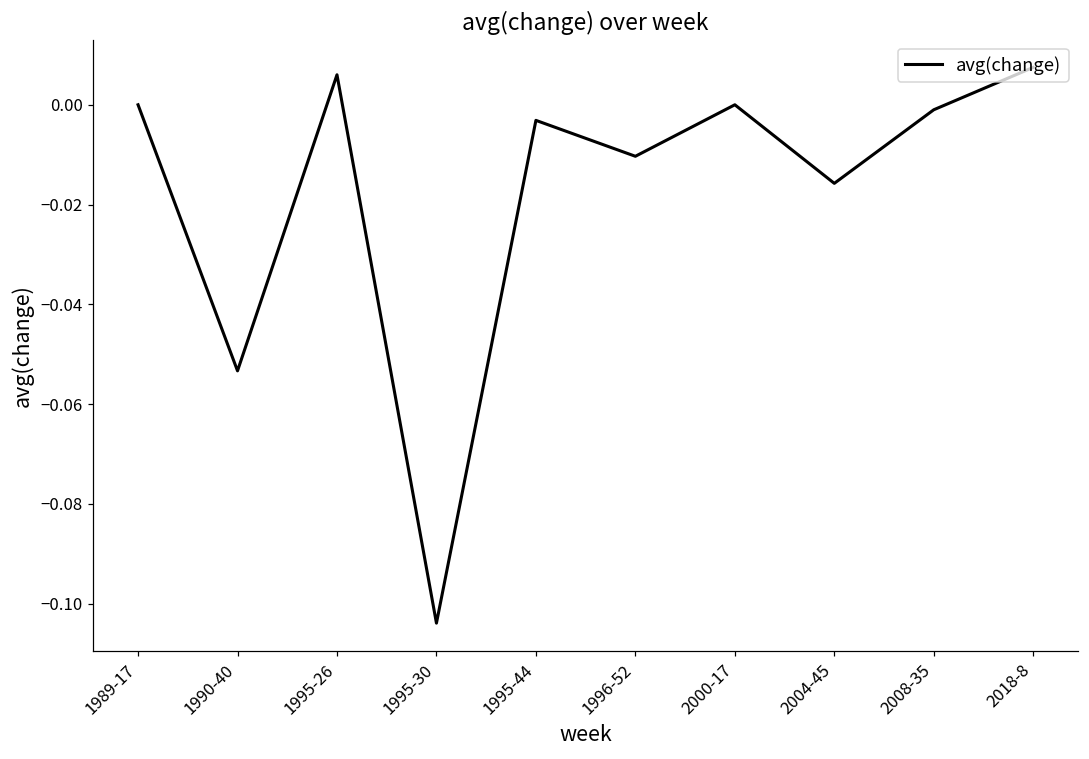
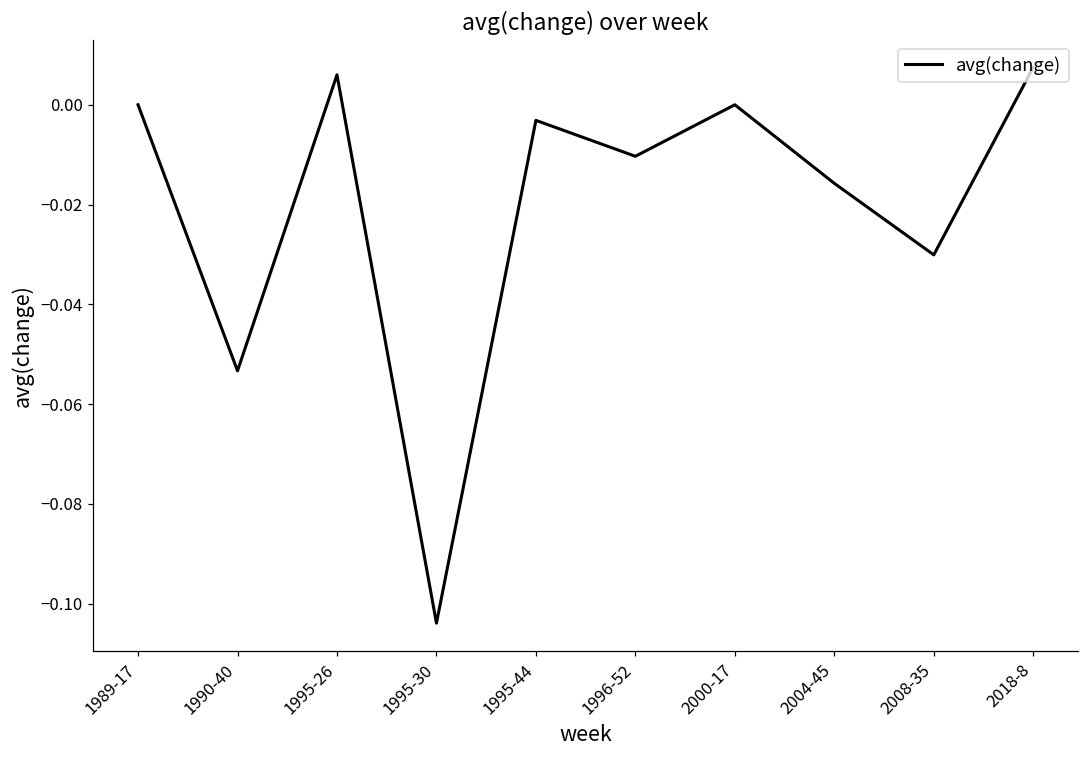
2008-35: -0.001 -> -0.030
